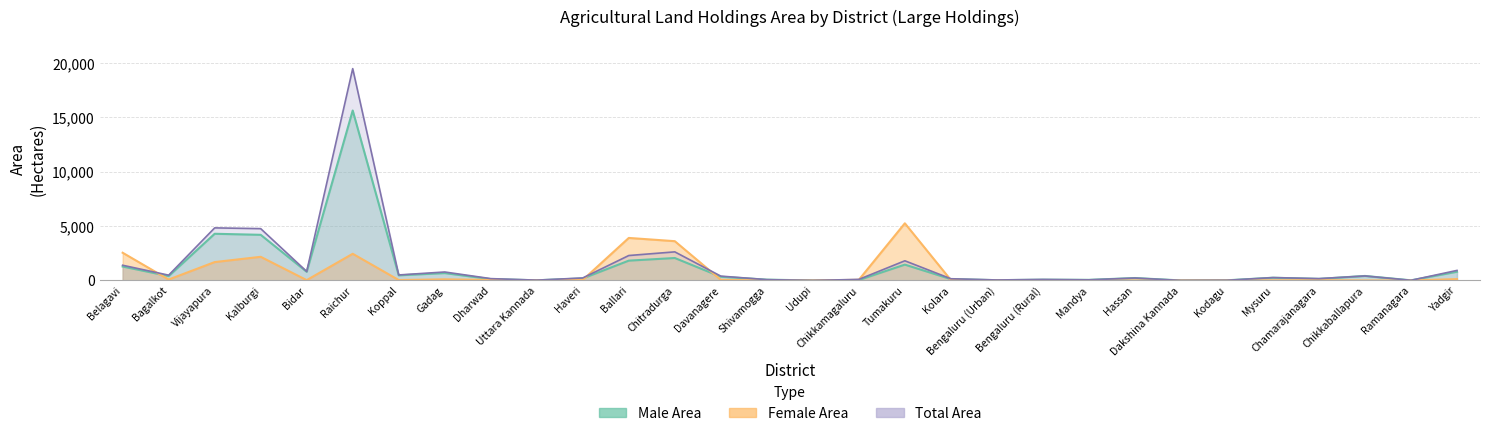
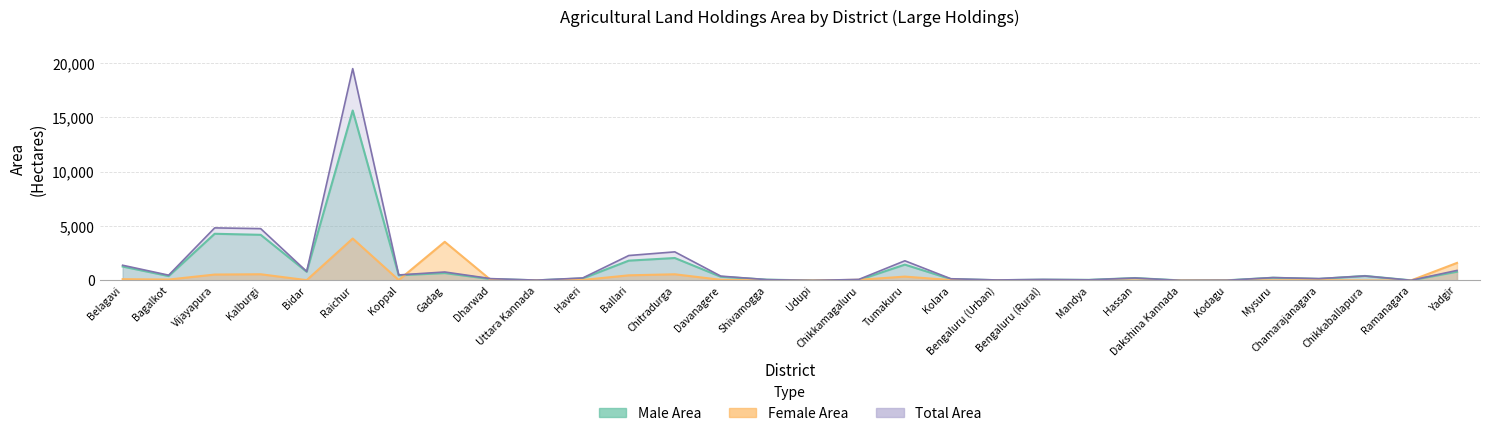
Female Area, Belagavi: 2,500 -> 100
Female Area, Vijayapura: 1,700 -> 500
Female Area, Kalburgi: 2,200 -> 600
Female Area, Raichur: 2,500 -> 3,900
Female Area, Gadag: 100 -> 3,600
Female Area, Ballari: 3,900 -> 500
Female Area, Chitradurga: 3,600 -> 600
Female Area, Tumakuru: 5,300 -> 400
Female Area, Yadgir: 100 -> 1,600
